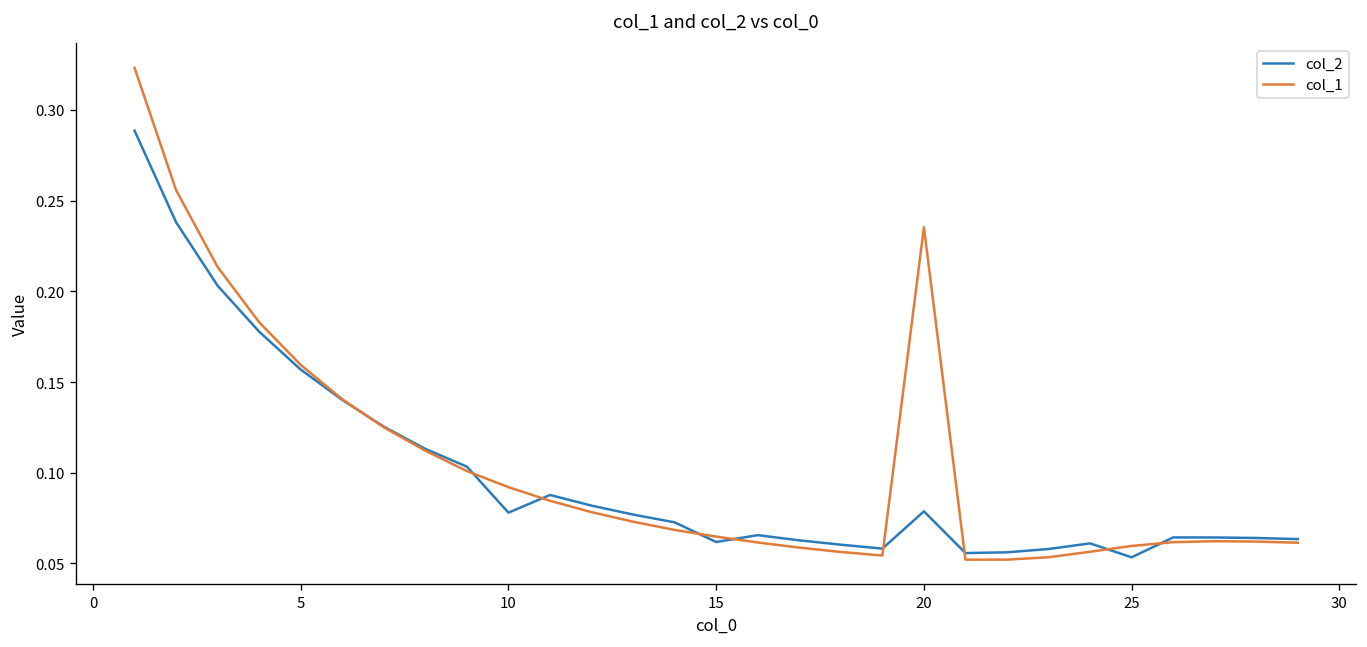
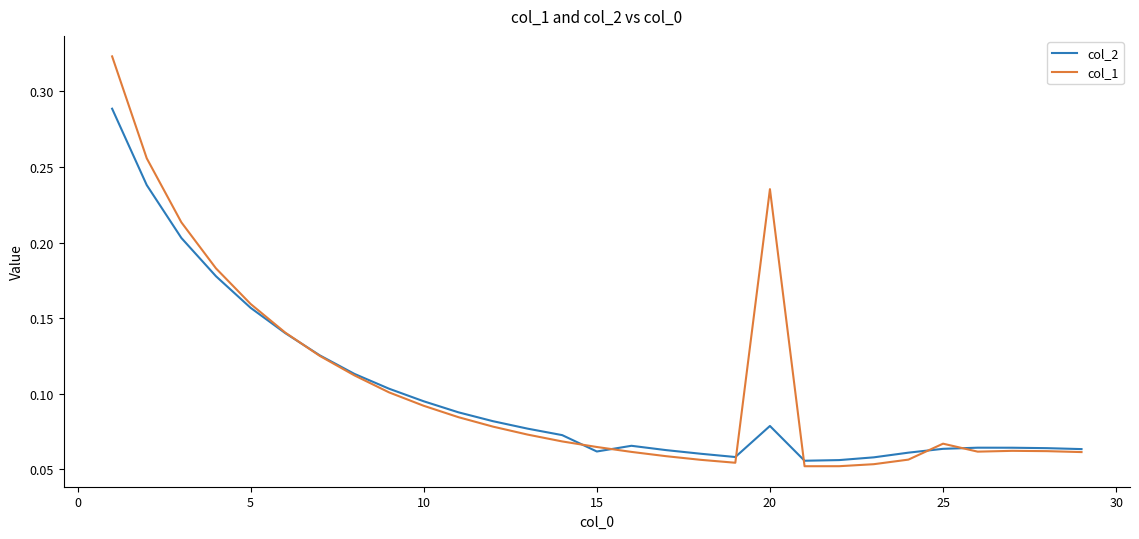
col_2, 10: 0.078 -> 0.095
col_2, 25: 0.053 -> 0.064
col_1, 25: 0.060 -> 0.067
